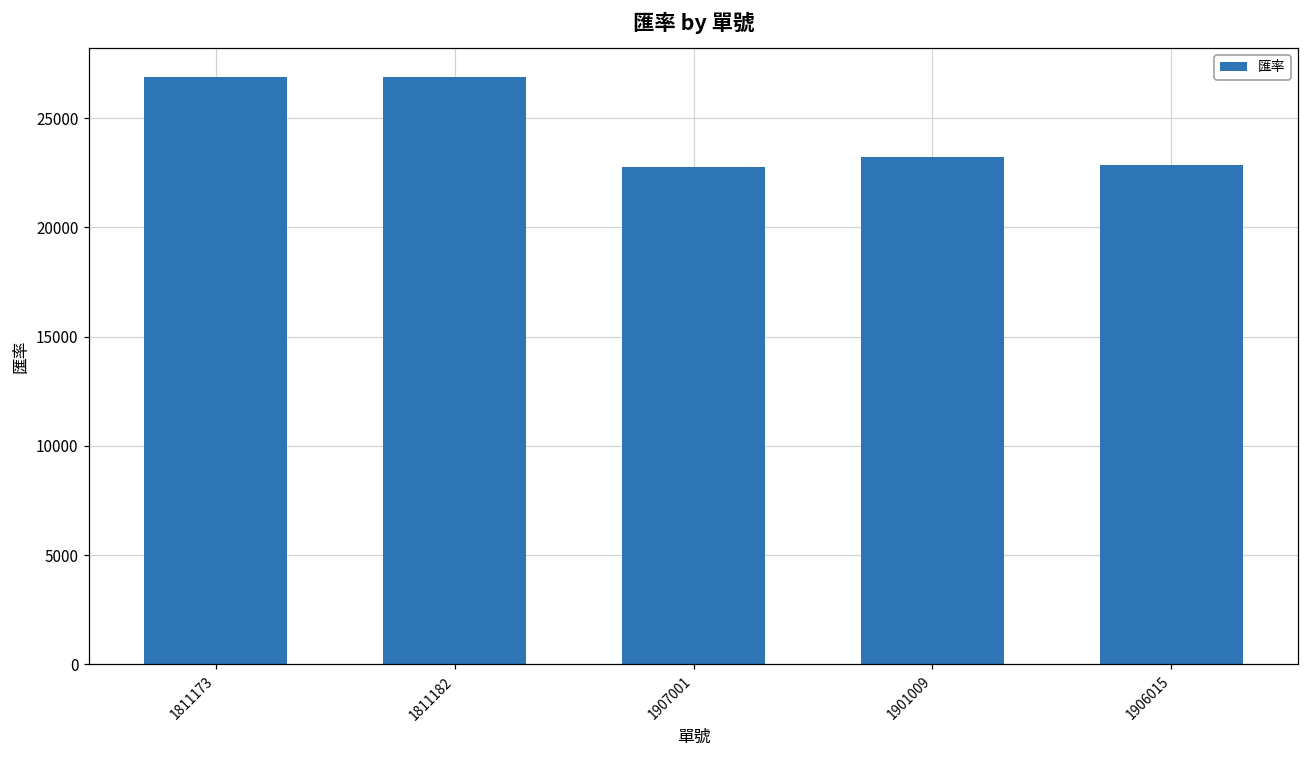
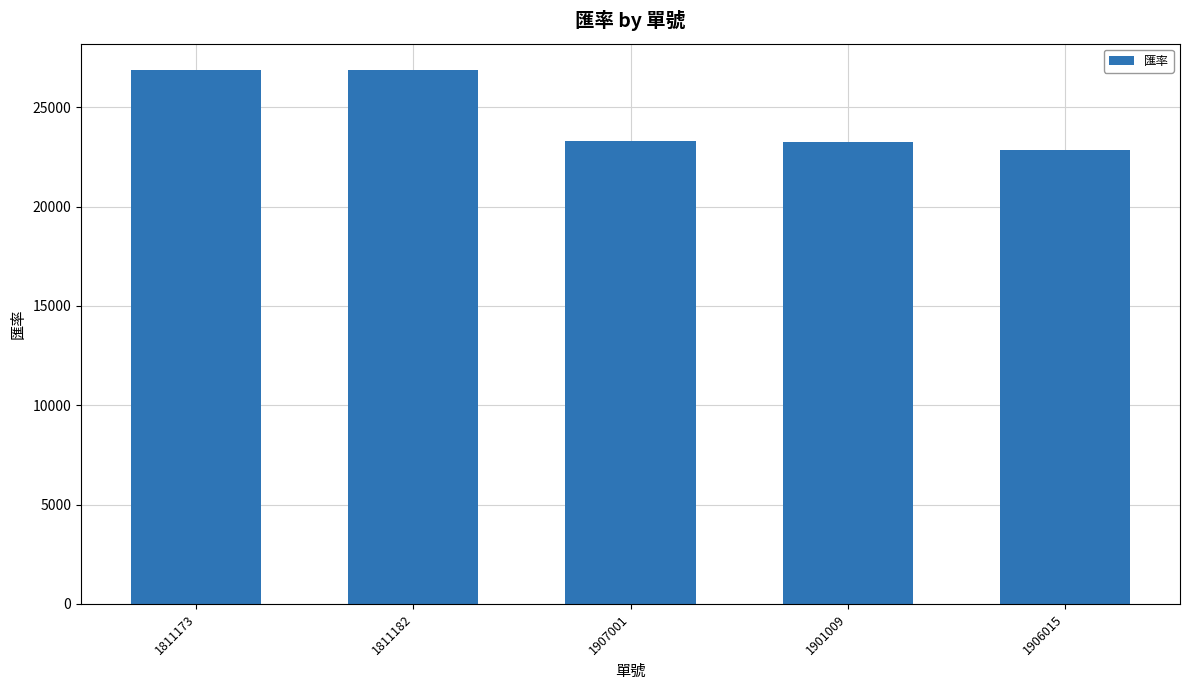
1907001: 22800 -> 23300
